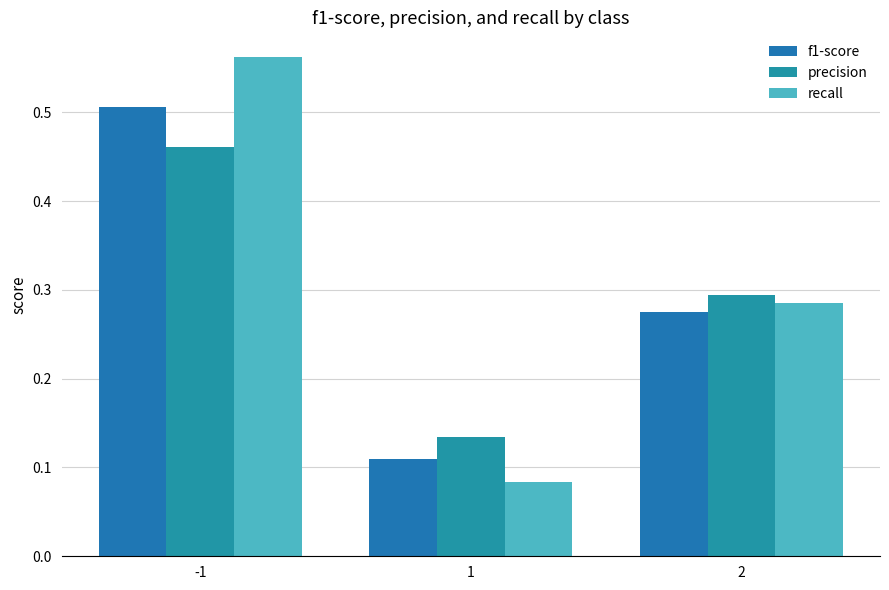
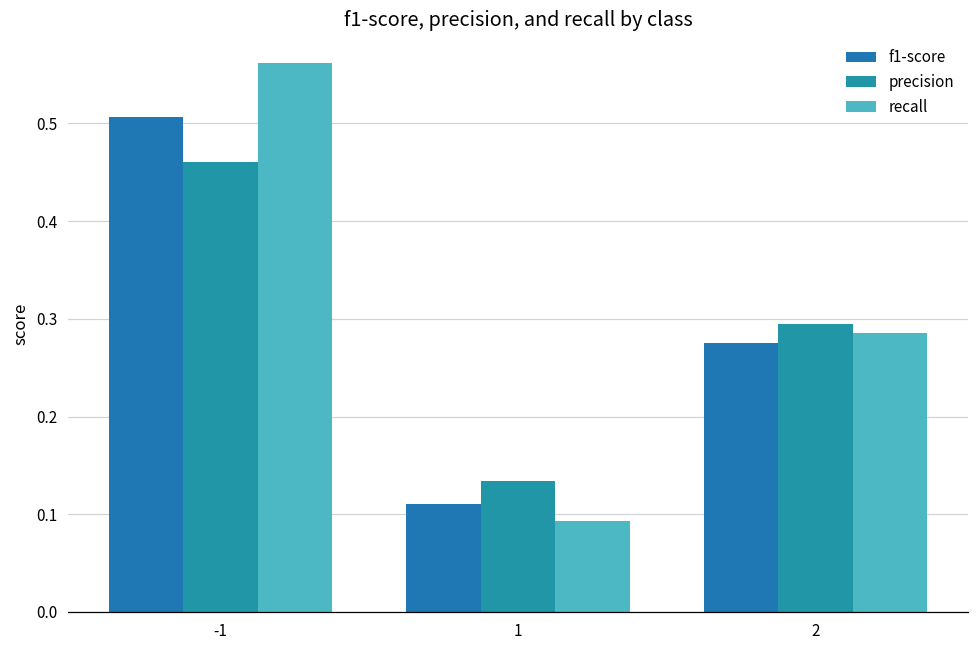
recall, 1: 0.08 -> 0.09
